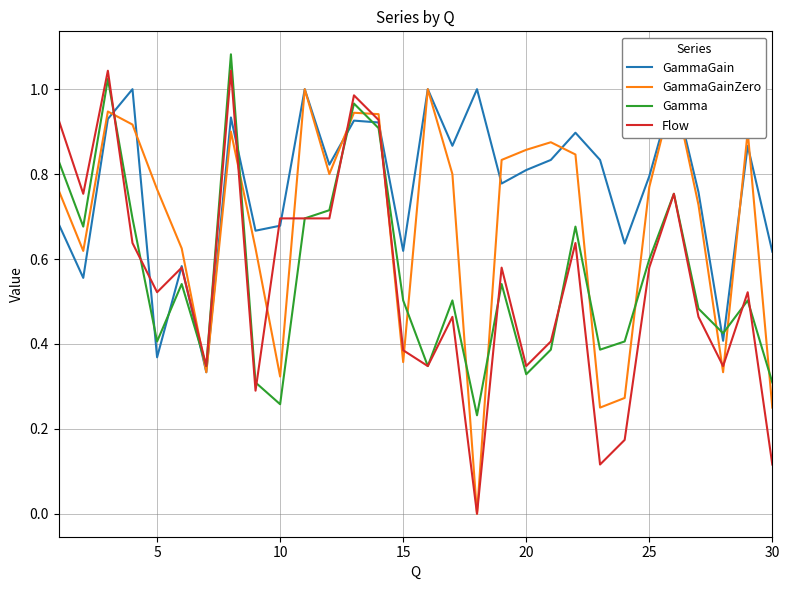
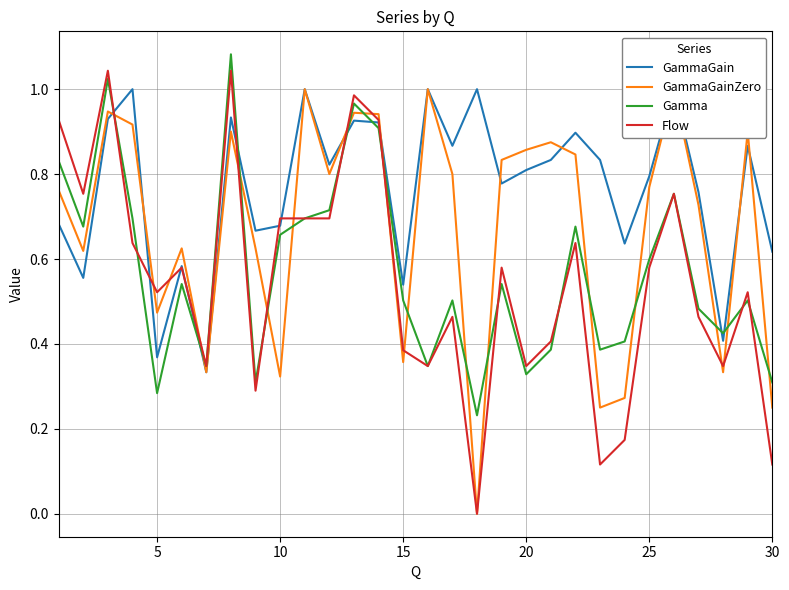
GammaGainZero, 5: 0.76 -> 0.47
Gamma, 5: 0.41 -> 0.28
Gamma, 10: 0.26 -> 0.66
GammaGain, 15: 0.62 -> 0.54
